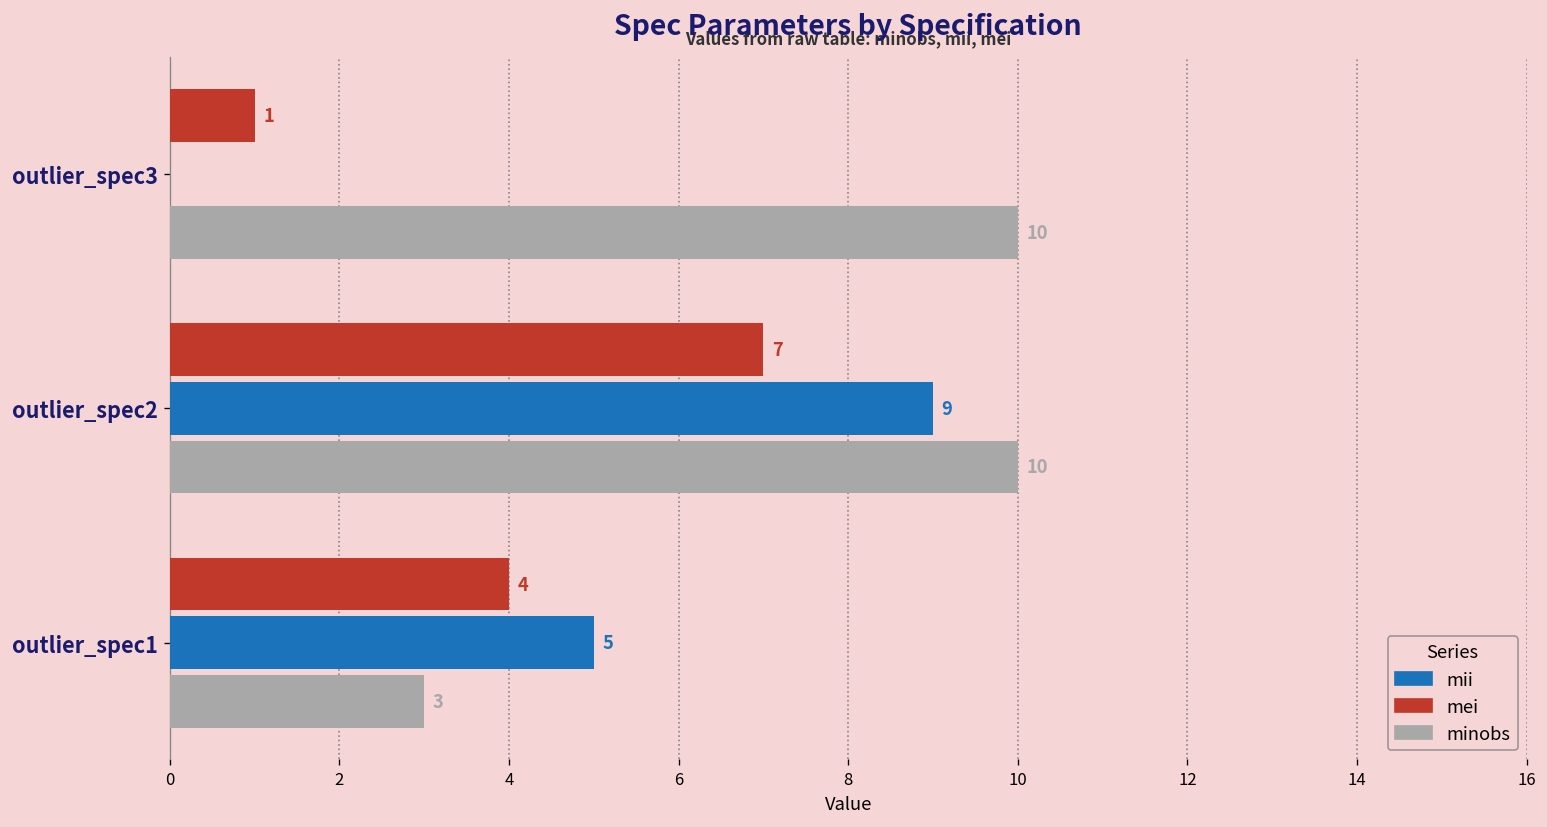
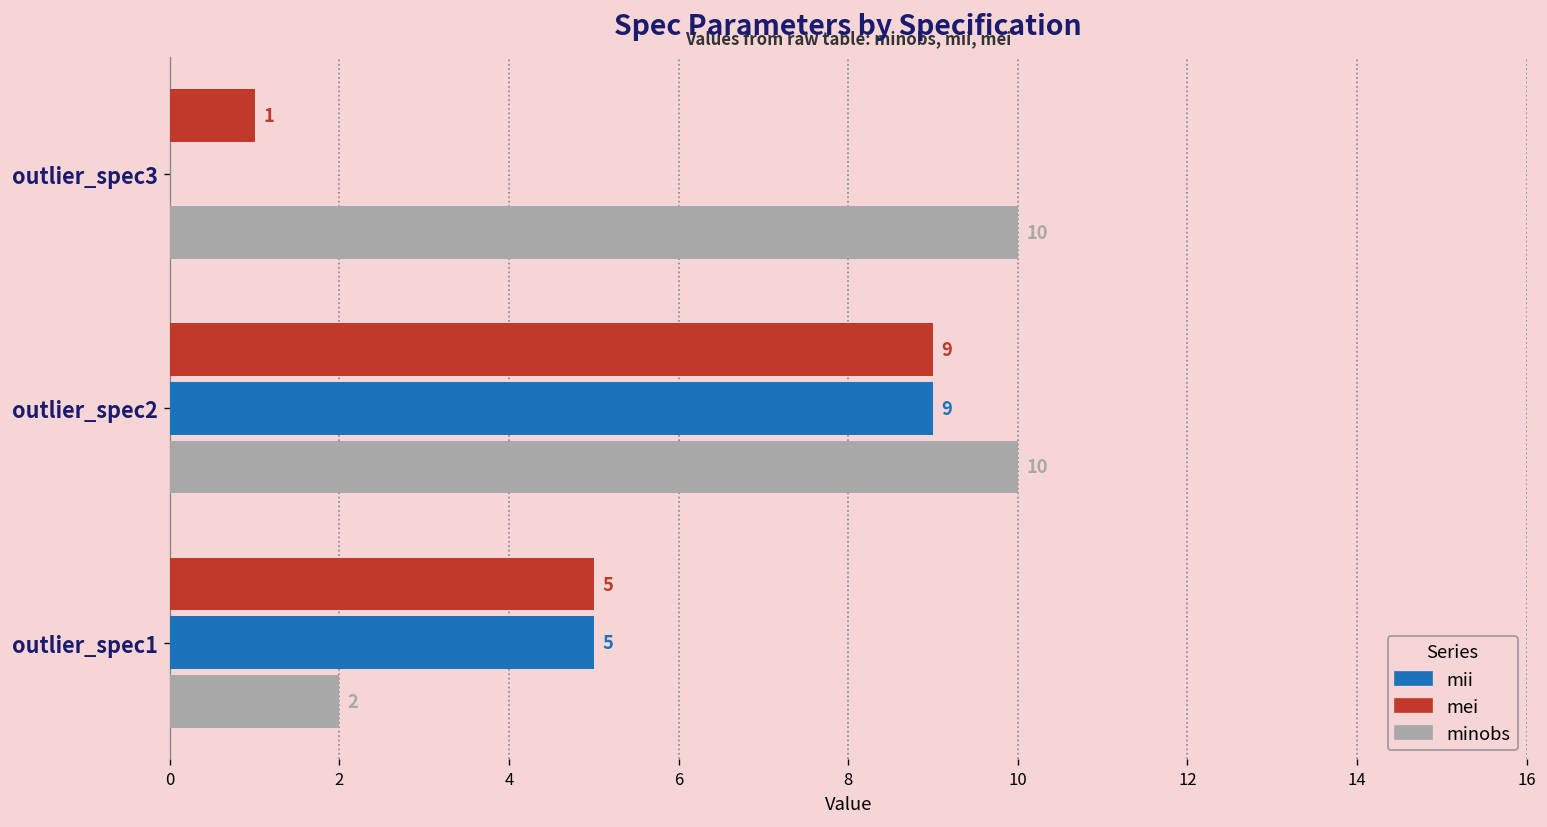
mei, outlier_spec2: 7 -> 9
mei, outlier_spec1: 4 -> 5
minobs, outlier_spec1: 3 -> 2
